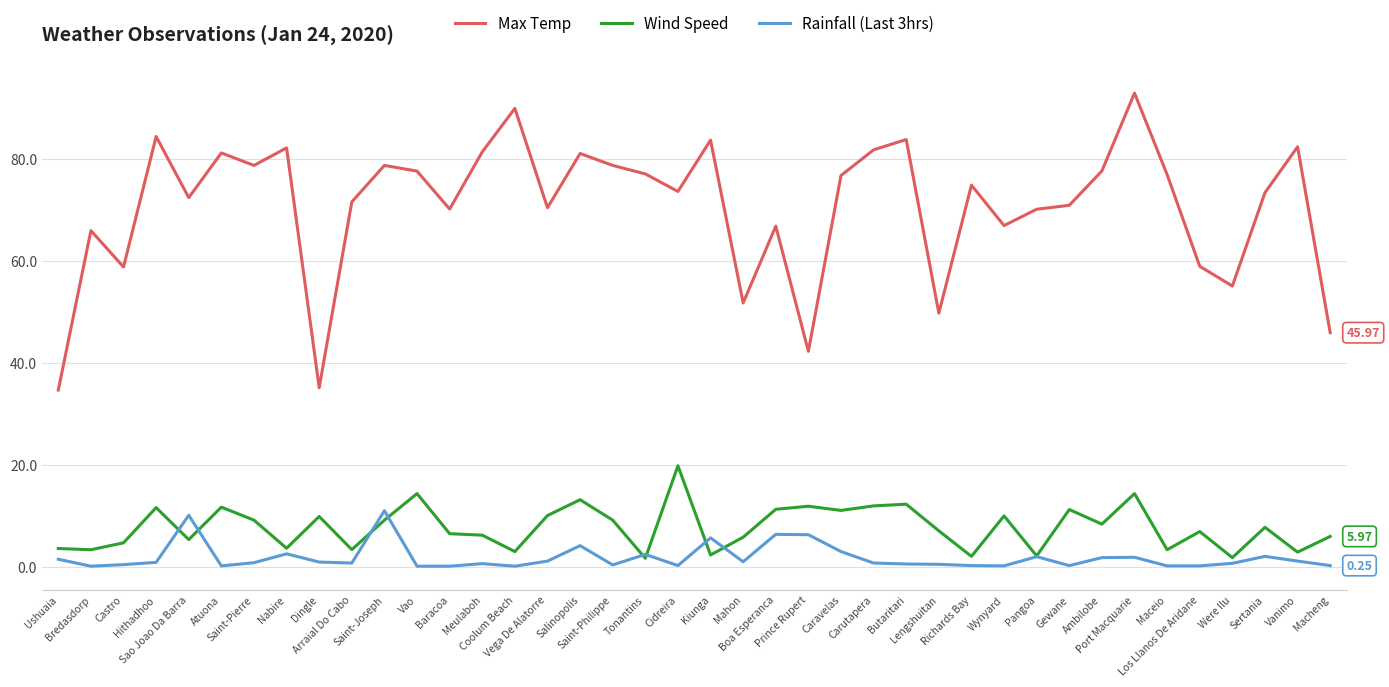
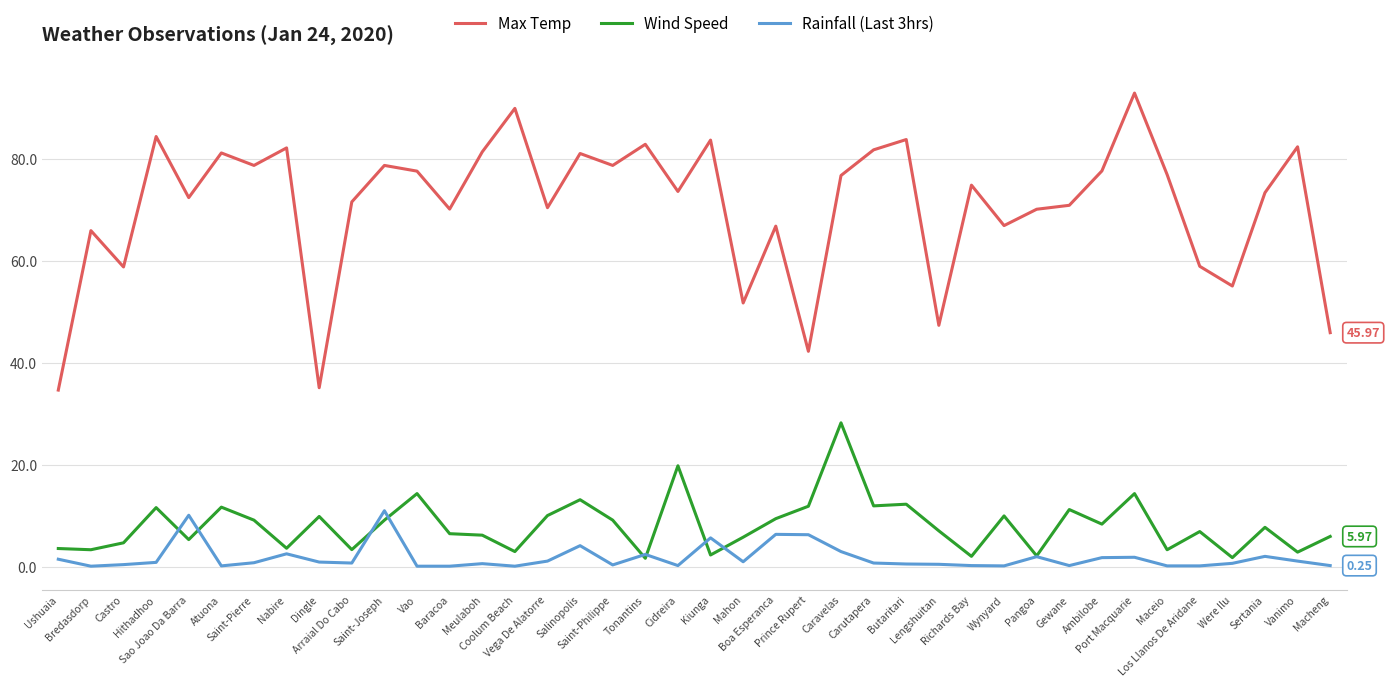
Max Temp, Tonantins: 77 -> 83
Wind Speed, Boa Esperanca: 11 -> 9
Wind Speed, Caravelas: 11 -> 28
Max Temp, Lengshuitan: 50 -> 47
